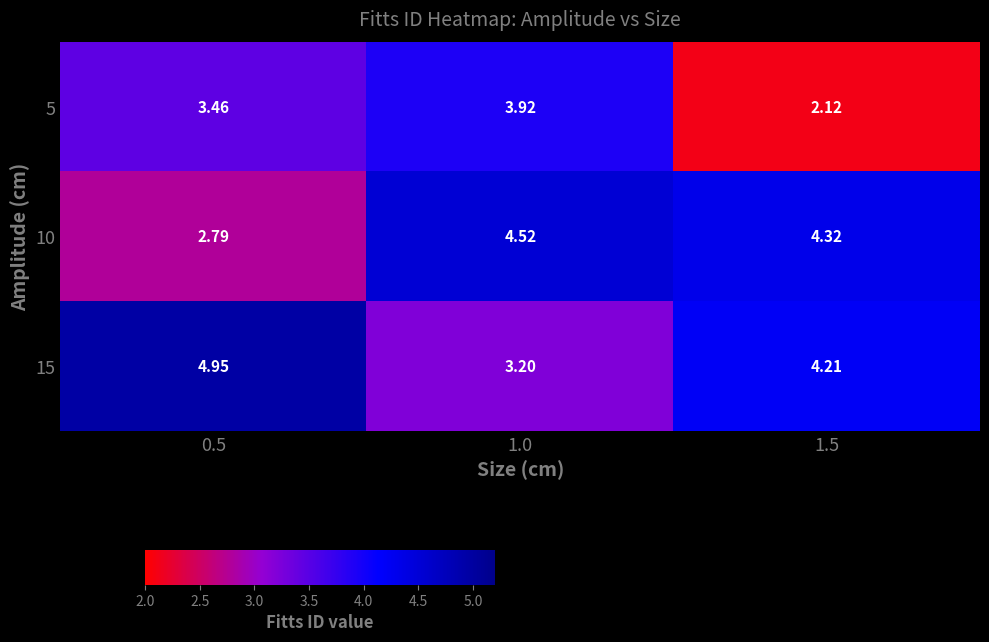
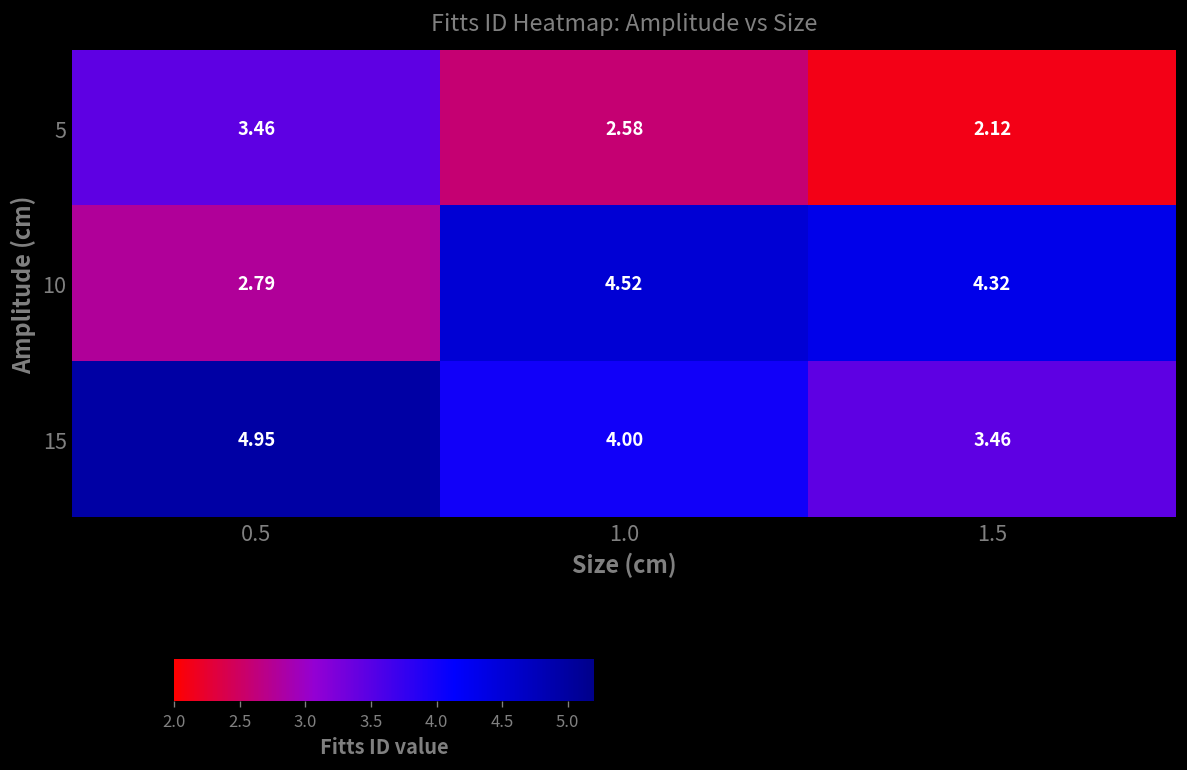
5, 1.0: 3.92 -> 2.58
15, 1.0: 3.20 -> 4.00
15, 1.5: 4.21 -> 3.46
